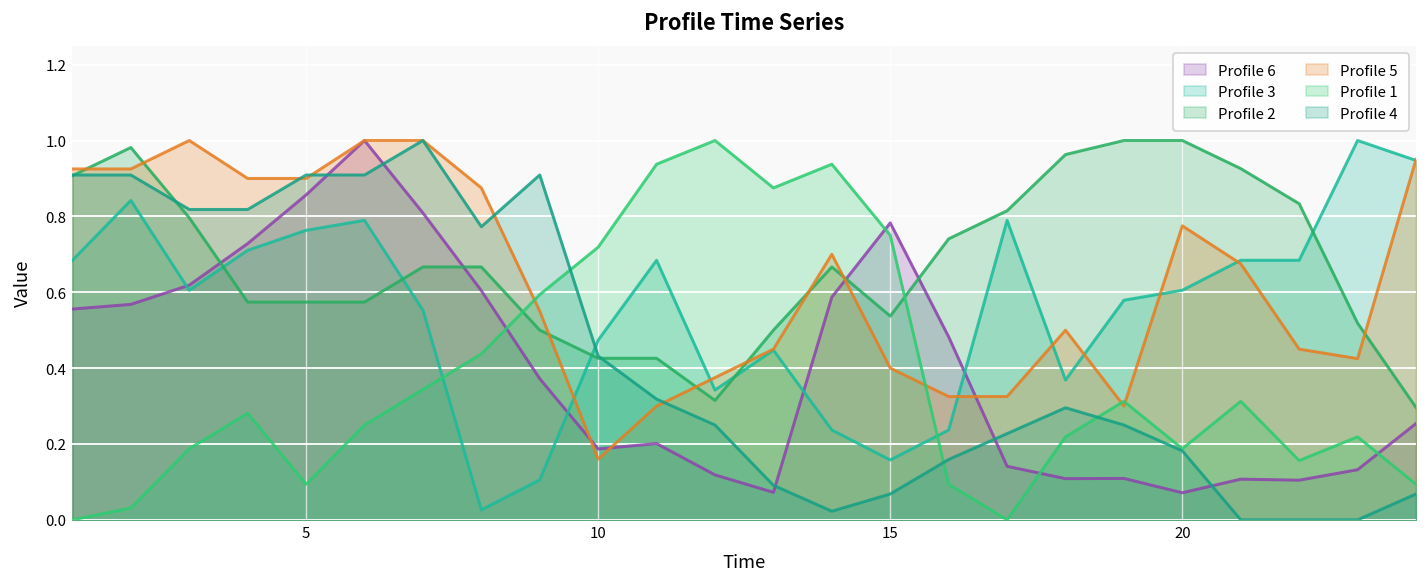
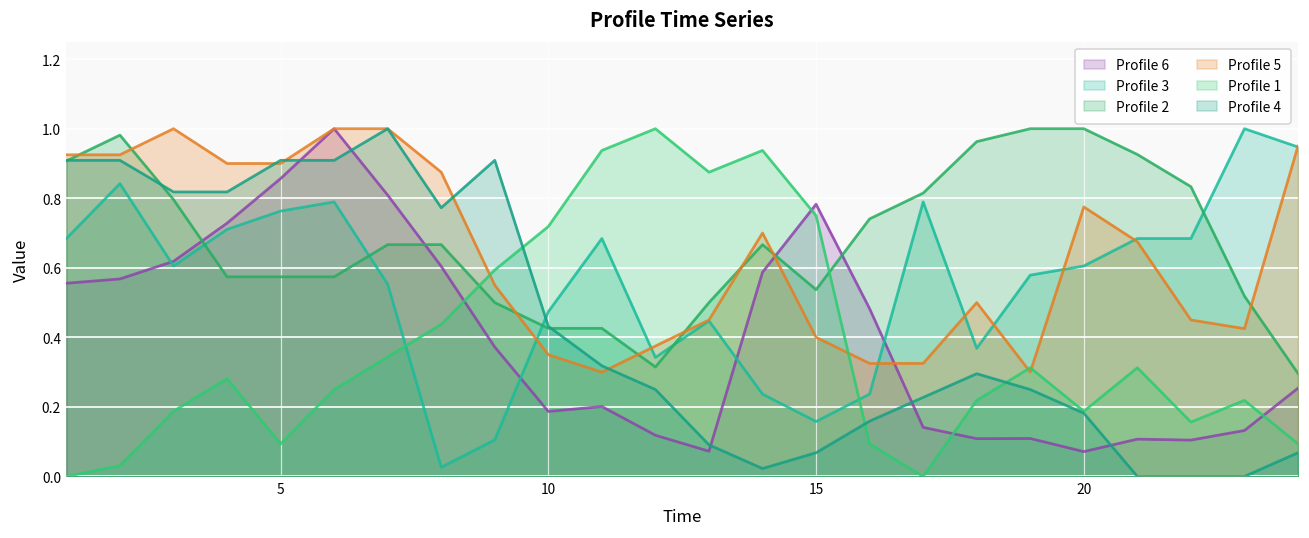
Profile 5, 10: 0.16 -> 0.35
